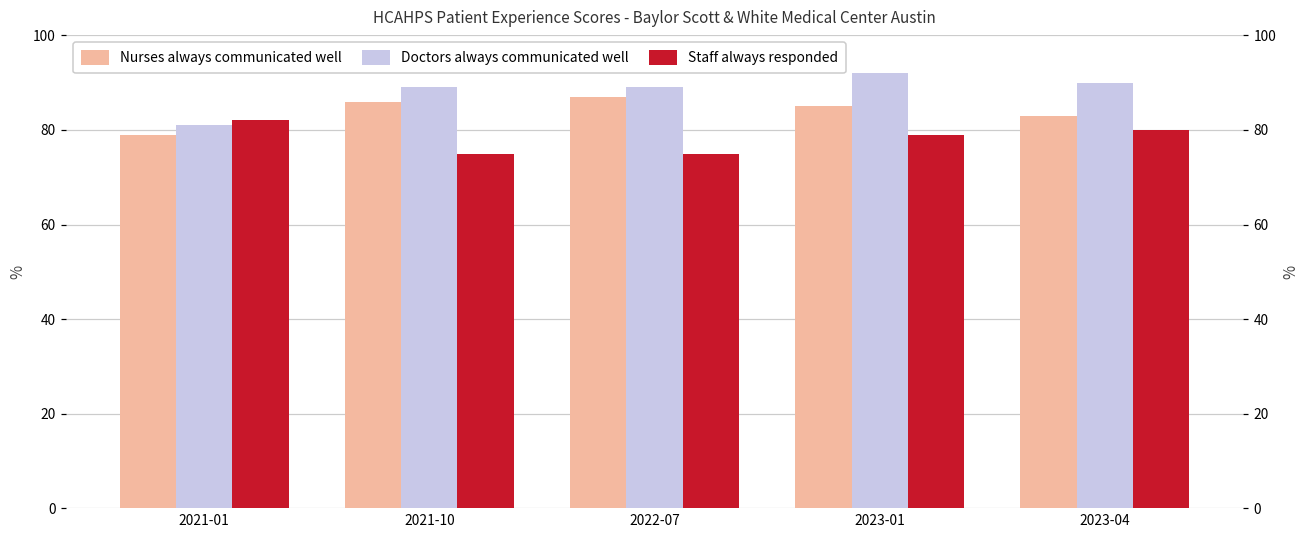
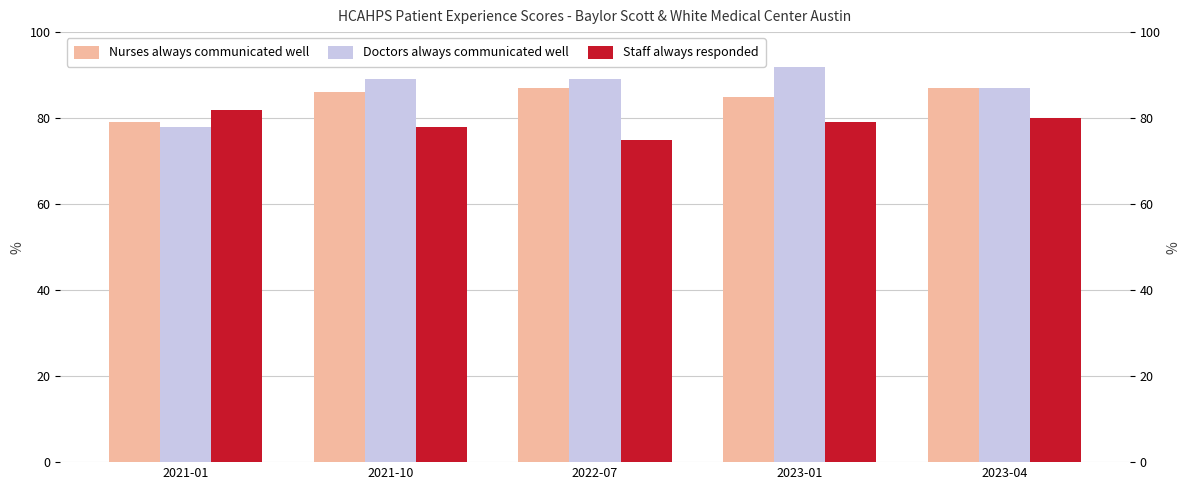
Doctors always communicated well, 2021-01: 81 -> 78
Staff always responded, 2021-10: 75 -> 78
Nurses always communicated well, 2023-04: 83 -> 87
Doctors always communicated well, 2023-04: 90 -> 87
